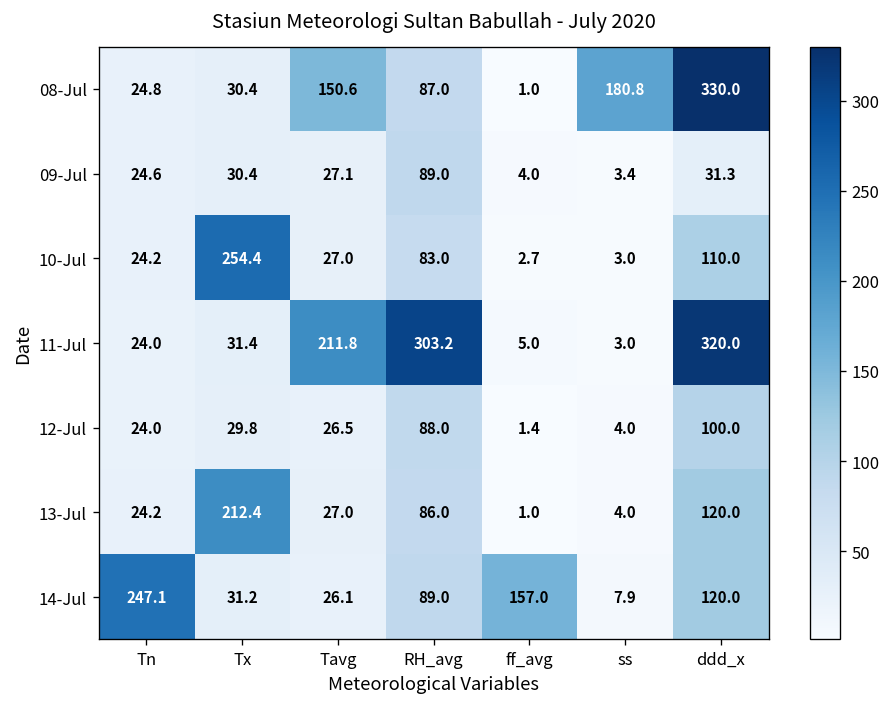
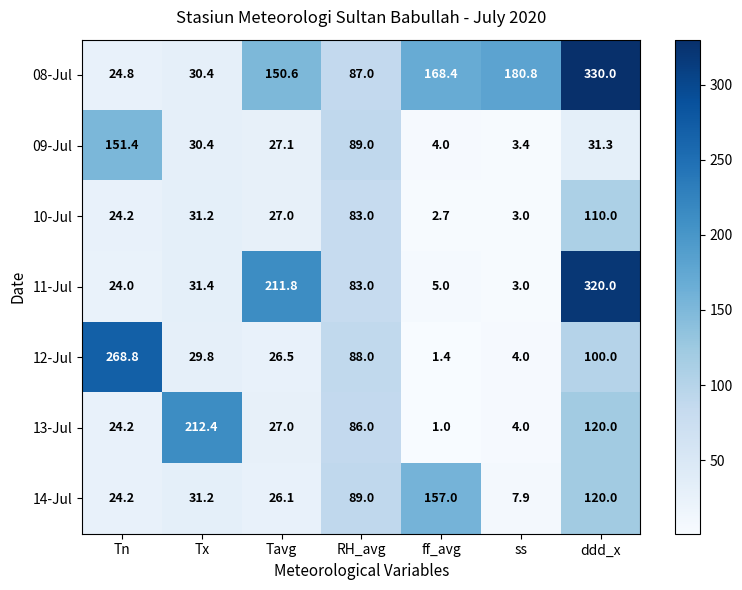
08-Jul, ff_avg: 1.0 -> 168.4
09-Jul, Tn: 24.6 -> 151.4
10-Jul, Tx: 254.4 -> 31.2
11-Jul, RH_avg: 303.2 -> 83.0
12-Jul, Tn: 24.0 -> 268.8
14-Jul, Tn: 247.1 -> 24.2
